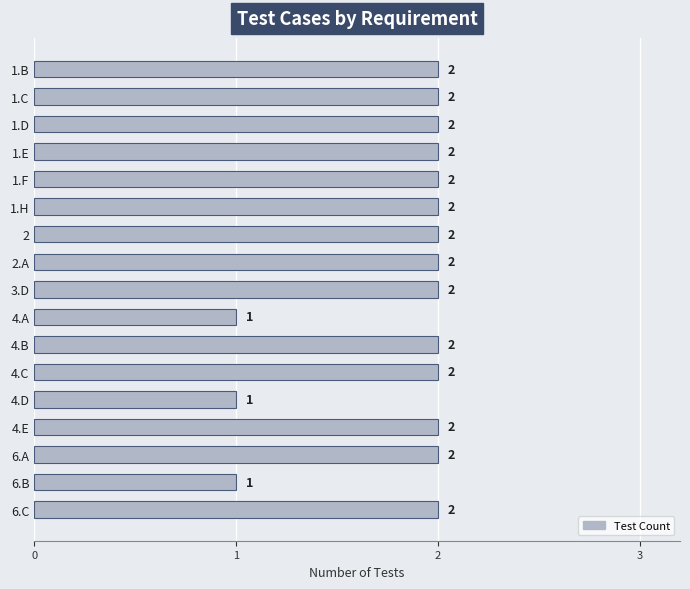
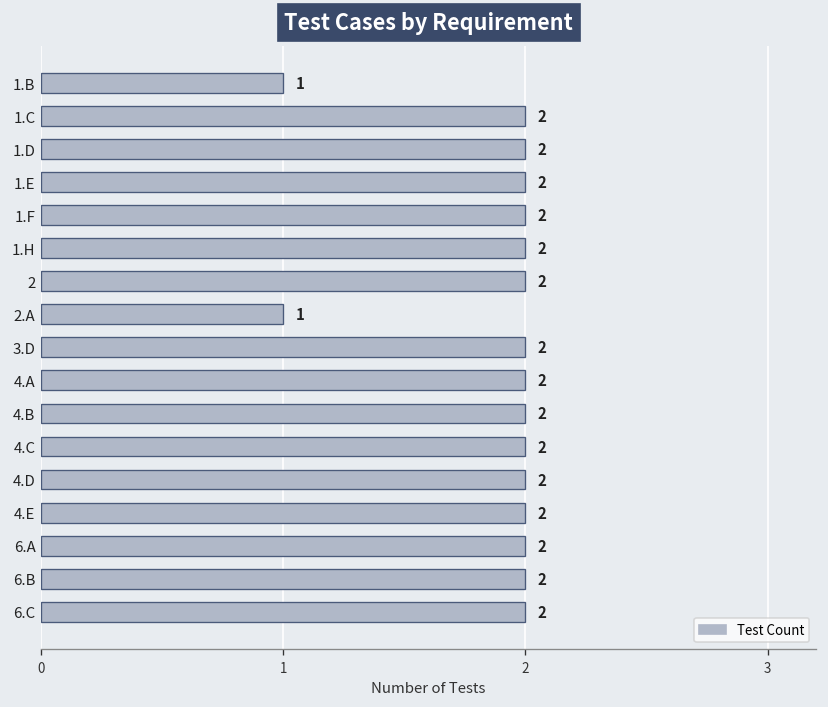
1.B: 2 -> 1
2.A: 2 -> 1
4.A: 1 -> 2
4.D: 1 -> 2
6.B: 1 -> 2
